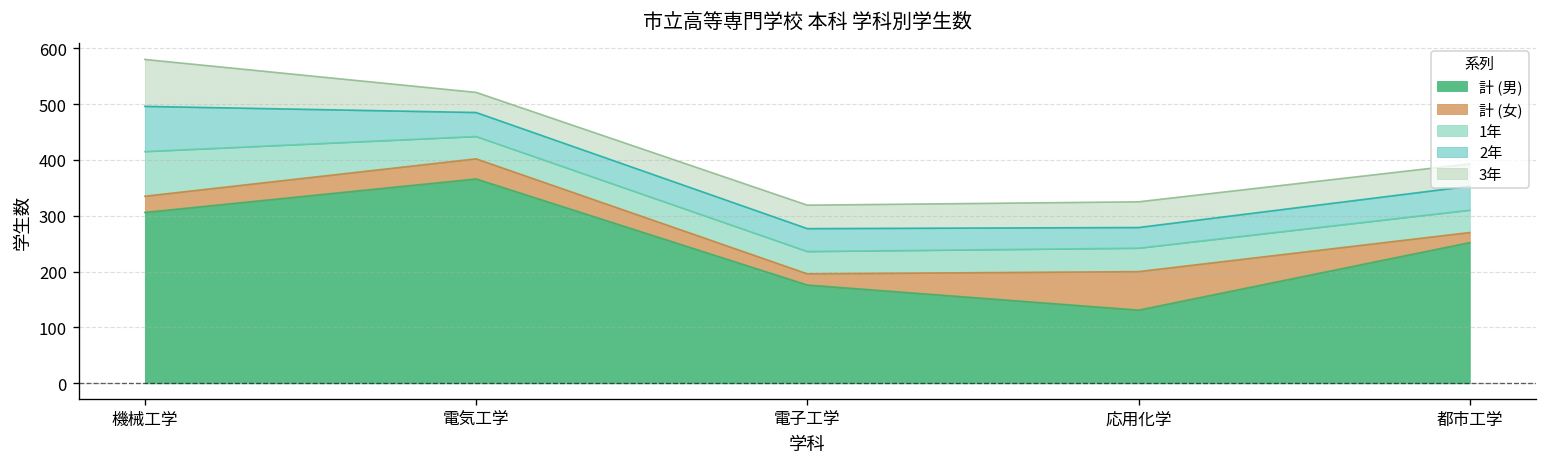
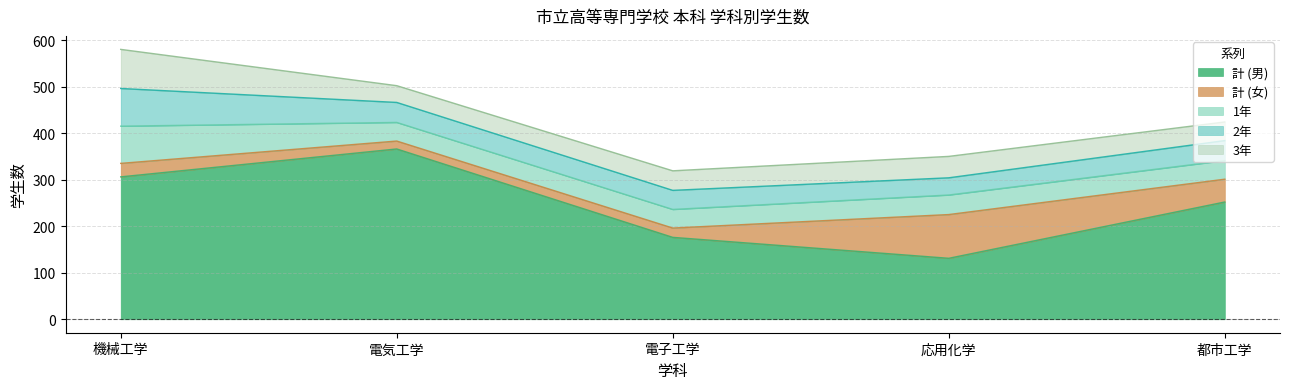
計 (女), 電気工学: 40 -> 20
計 (女), 応用化学: 70 -> 90
計 (女), 都市工学: 20 -> 50
